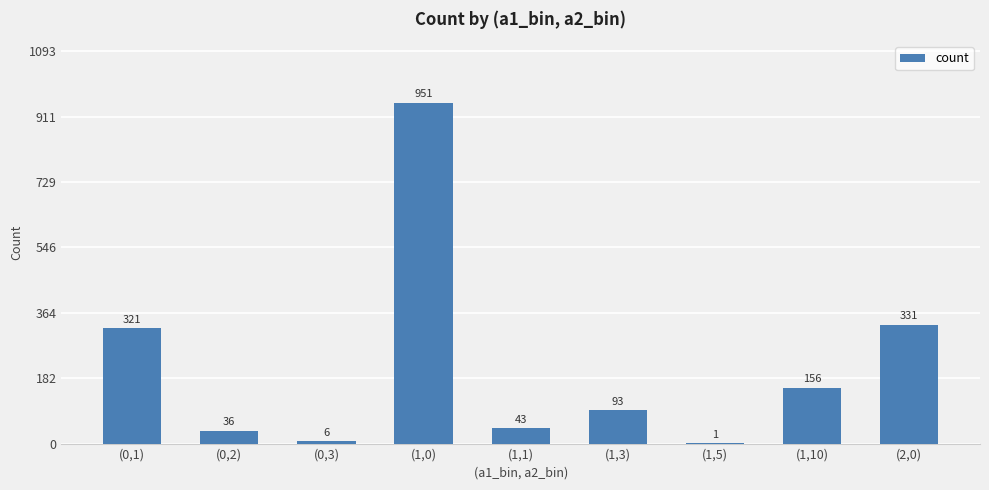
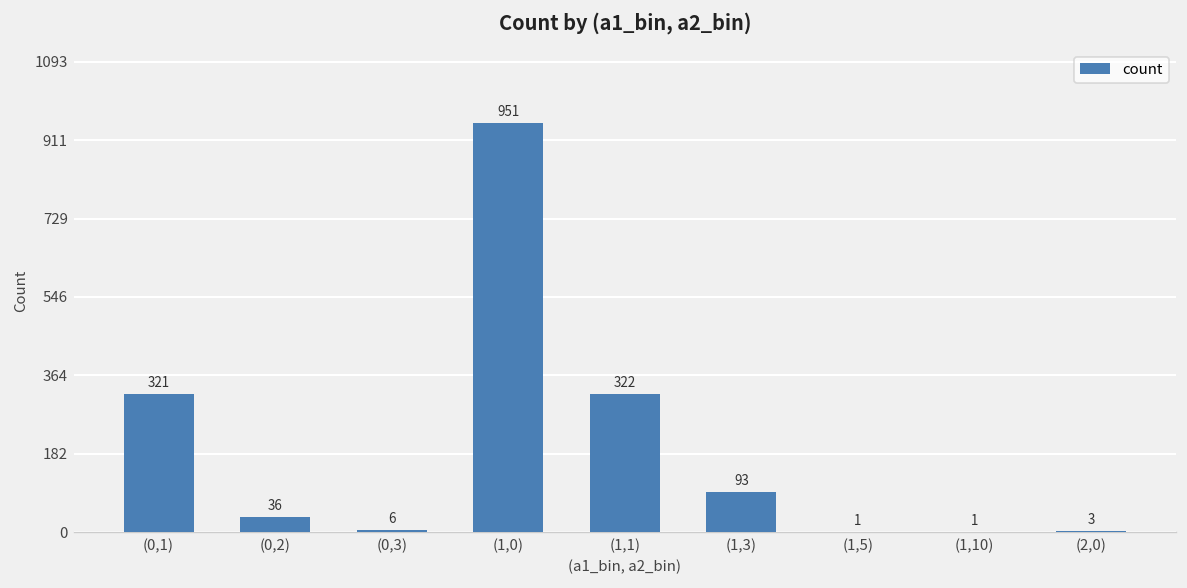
(1,1): 43 -> 322
(1,10): 156 -> 1
(2,0): 331 -> 3
